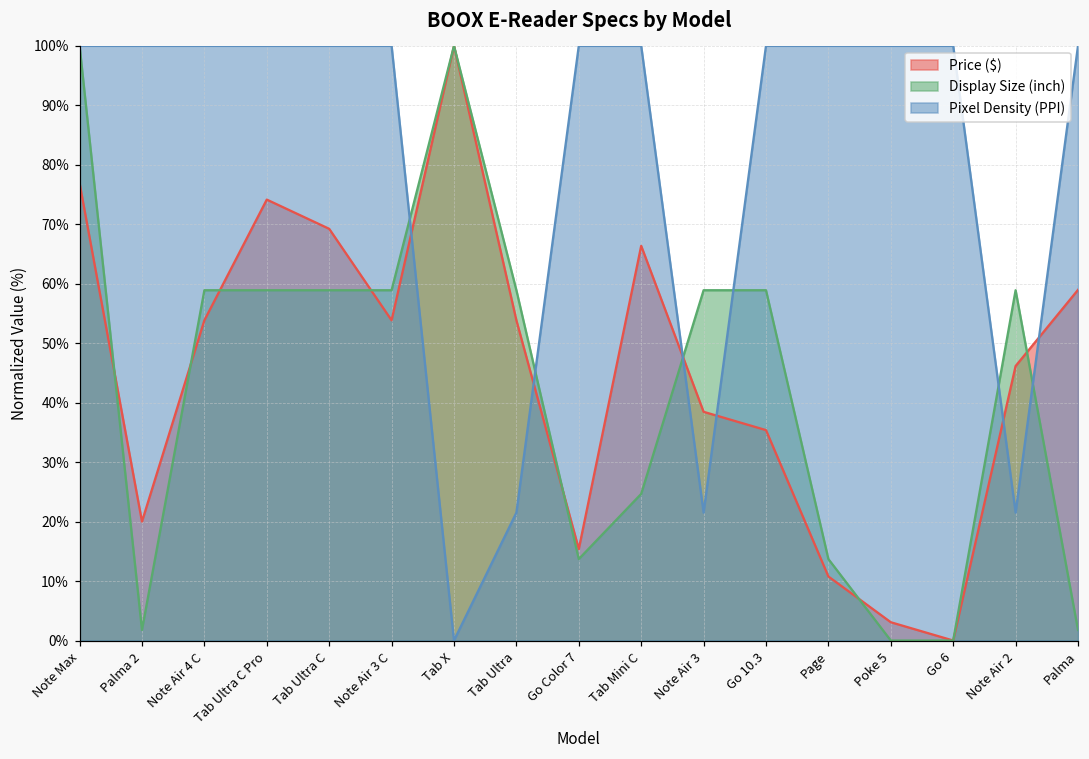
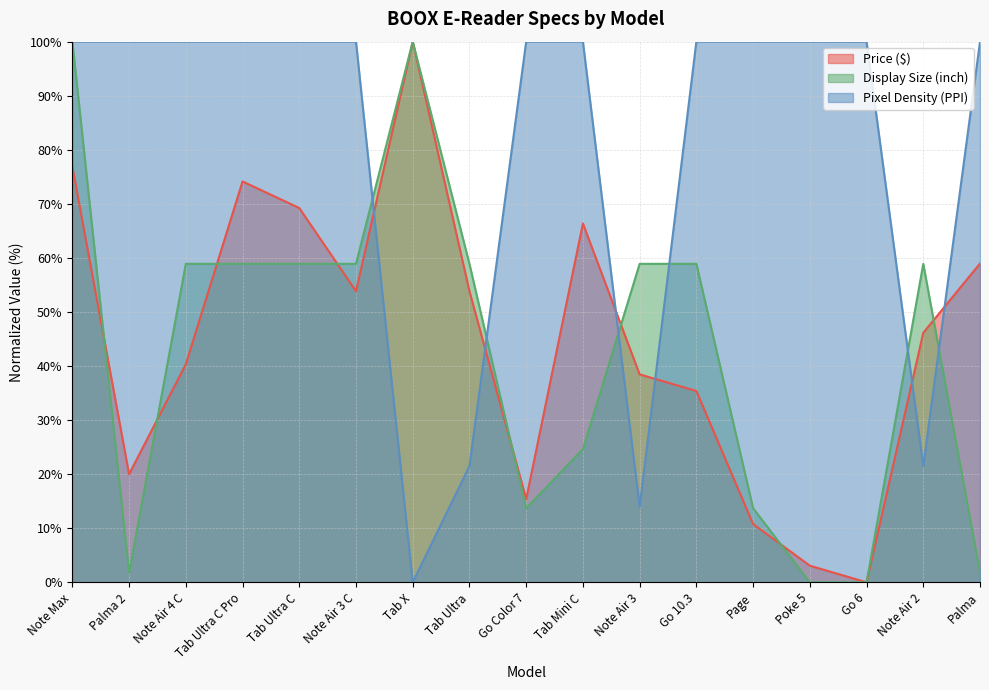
Price ($), Note Air 4 C: 54% -> 40%
Pixel Density (PPI), Note Air 3: 22% -> 14%
